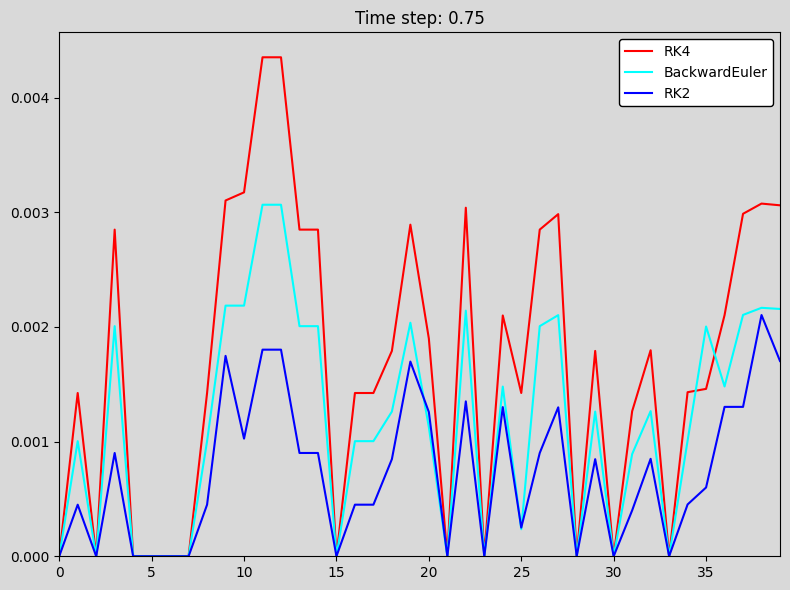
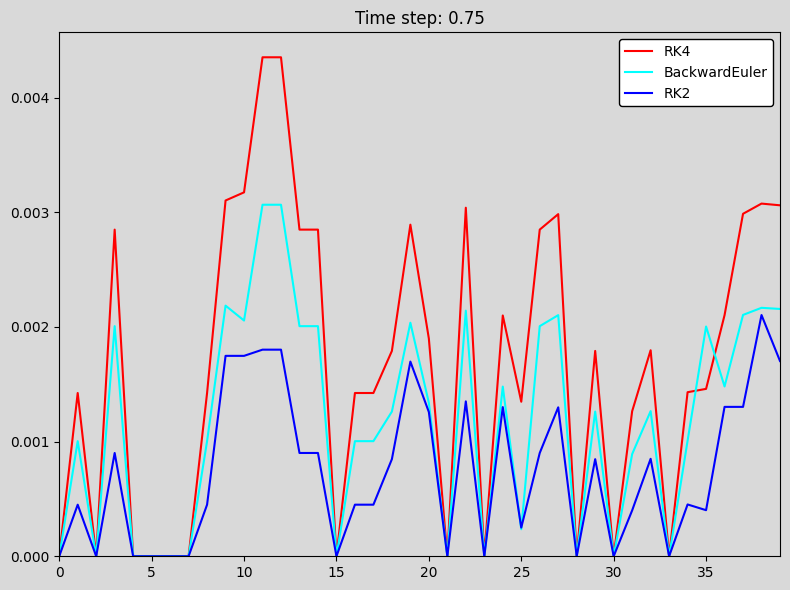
BackwardEuler, 10: 0.00219 -> 0.00206
RK2, 10: 0.00103 -> 0.00175
BackwardEuler, 20: 0.00113 -> 0.00134
RK4, 25: 0.00142 -> 0.00135
RK2, 35: 0.00060 -> 0.00040
